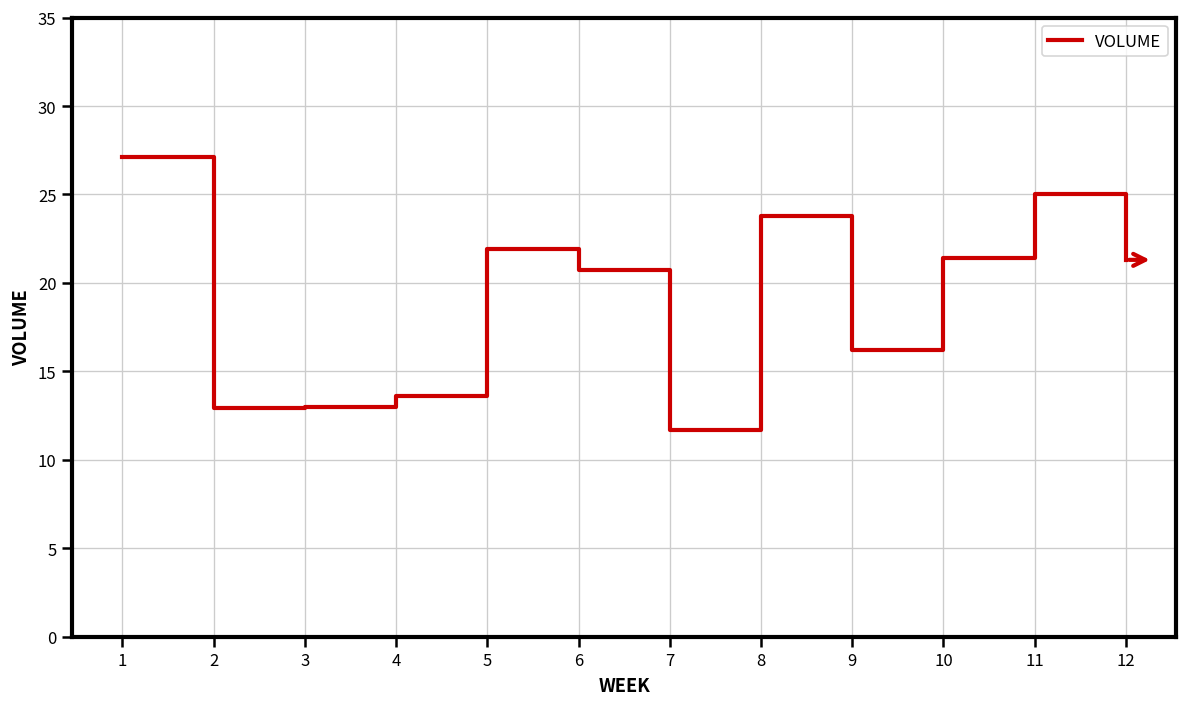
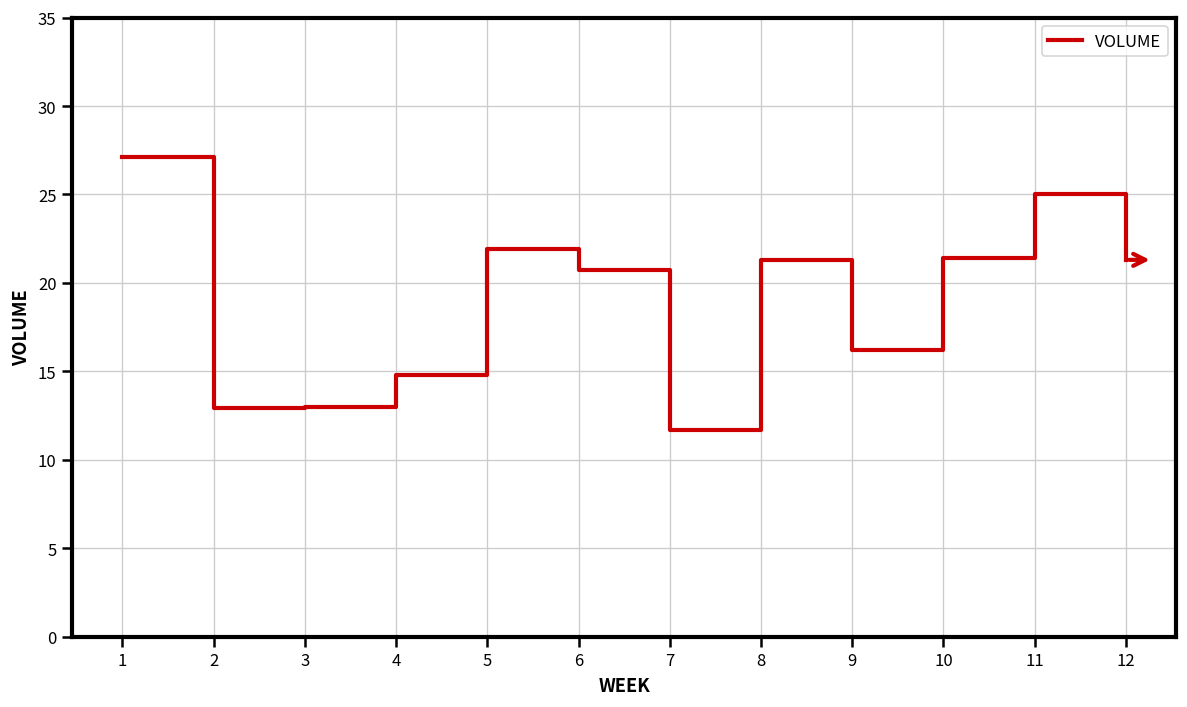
4: 13.6 -> 14.8
8: 23.8 -> 21.3
